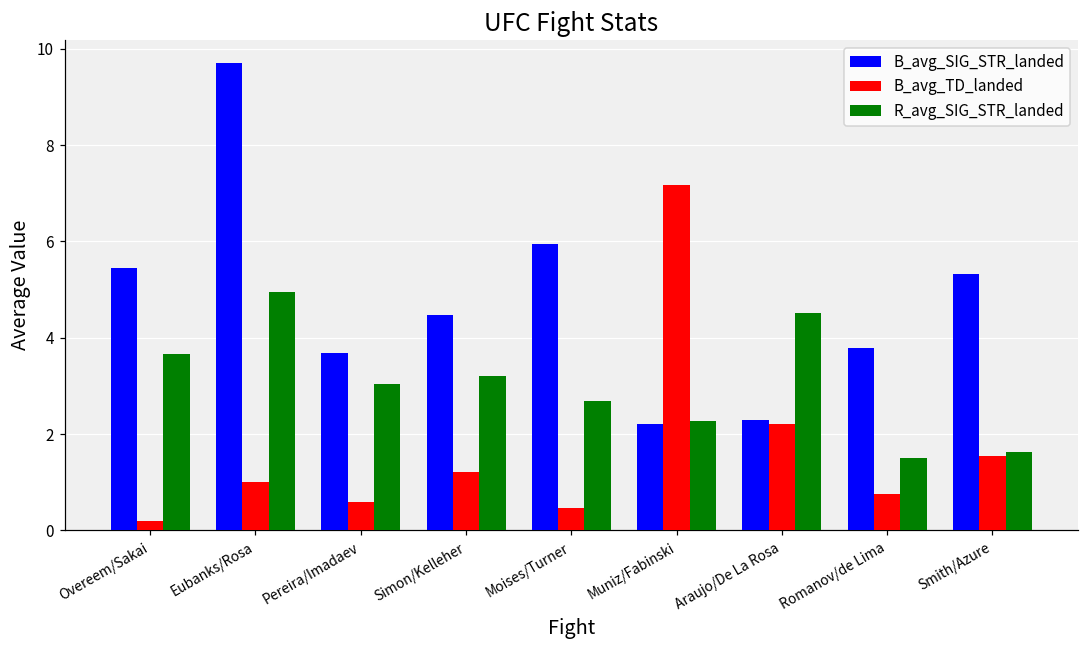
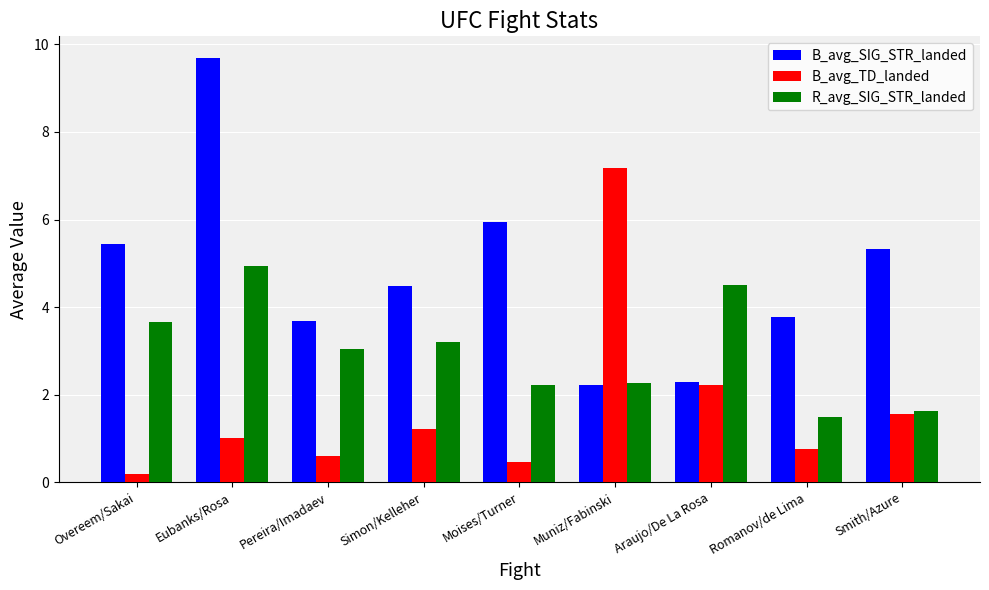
R_avg_SIG_STR_landed, Moises/Turner: 2.7 -> 2.2
